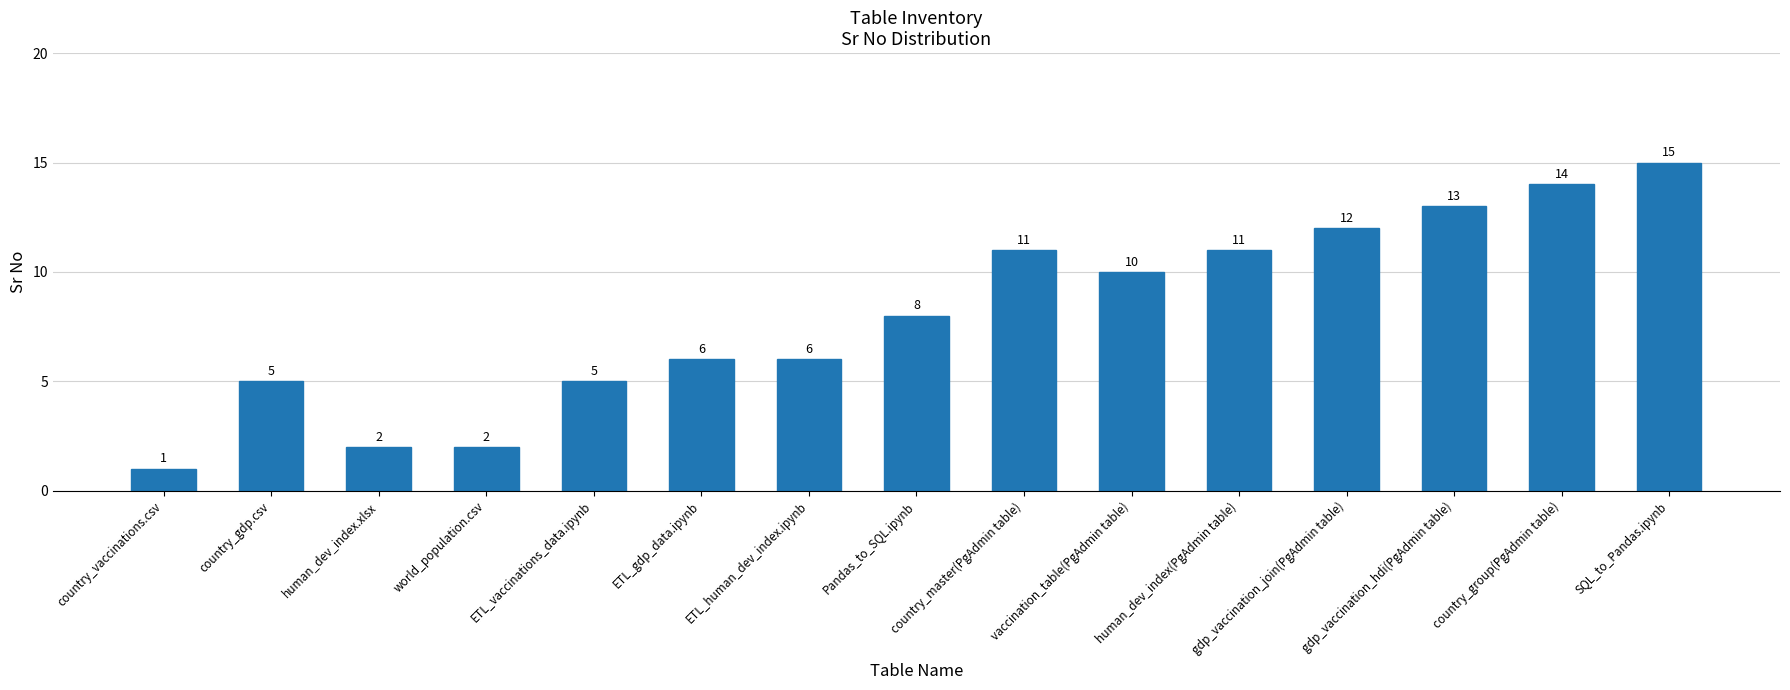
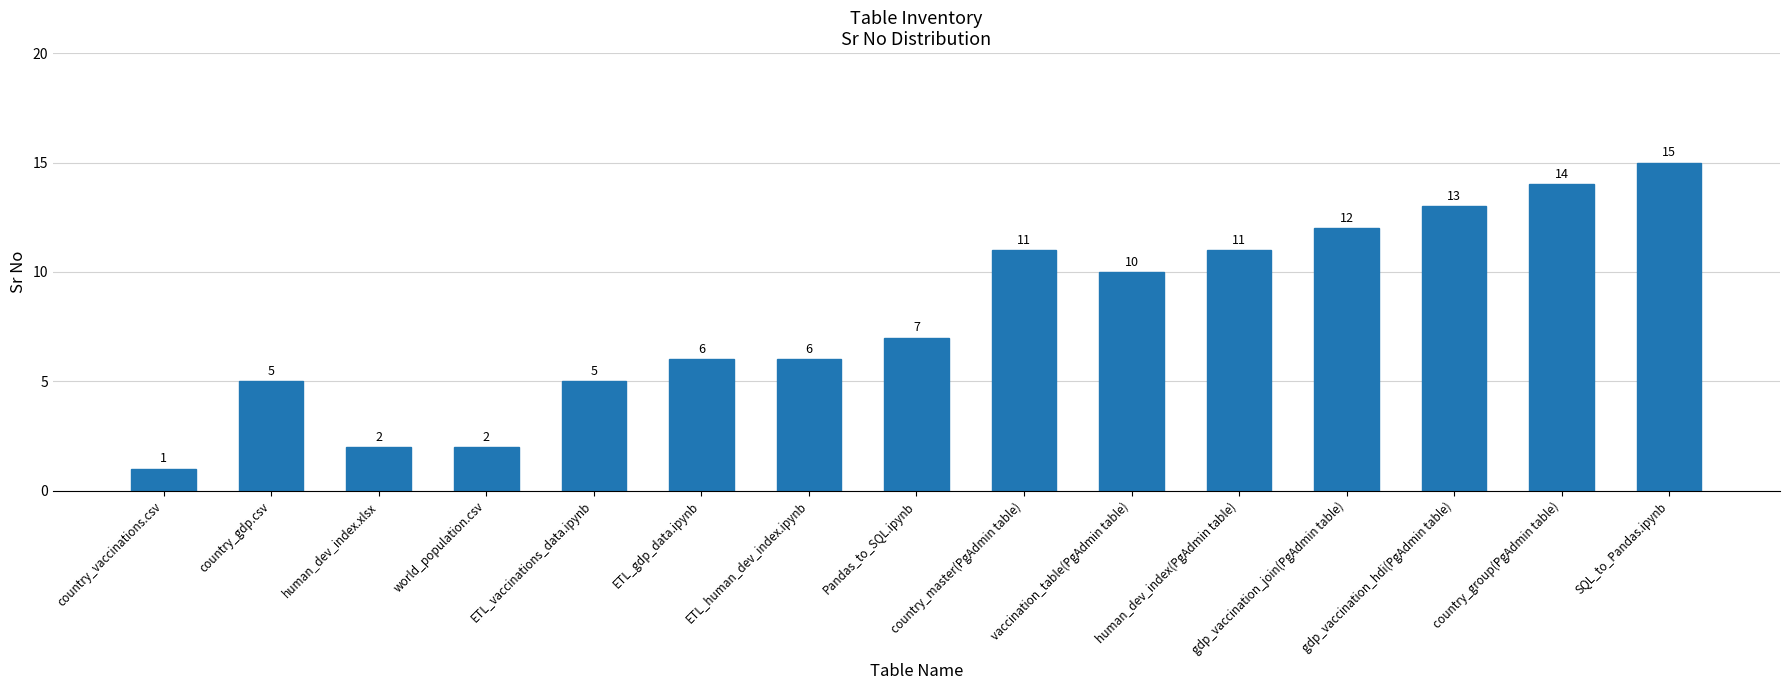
Pandas_to_SQL.ipynb: 8 -> 7
